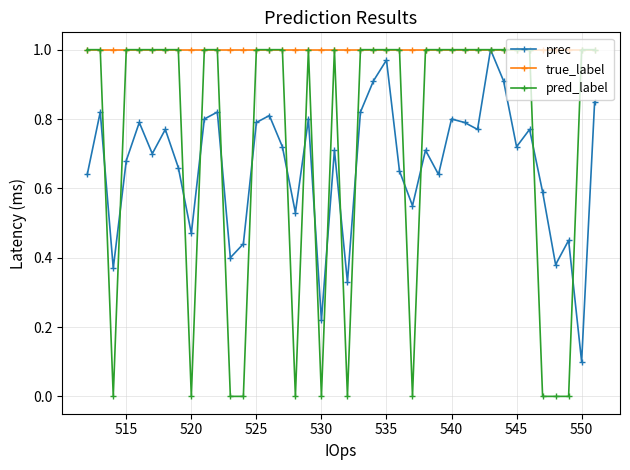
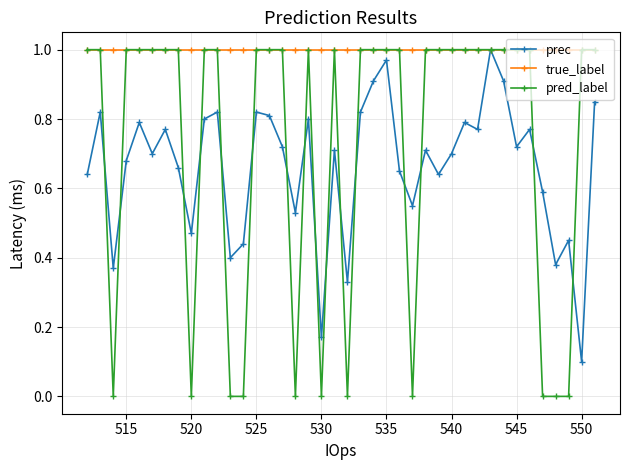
prec, 525: 0.79 -> 0.82
prec, 530: 0.22 -> 0.17
prec, 540: 0.8 -> 0.7
